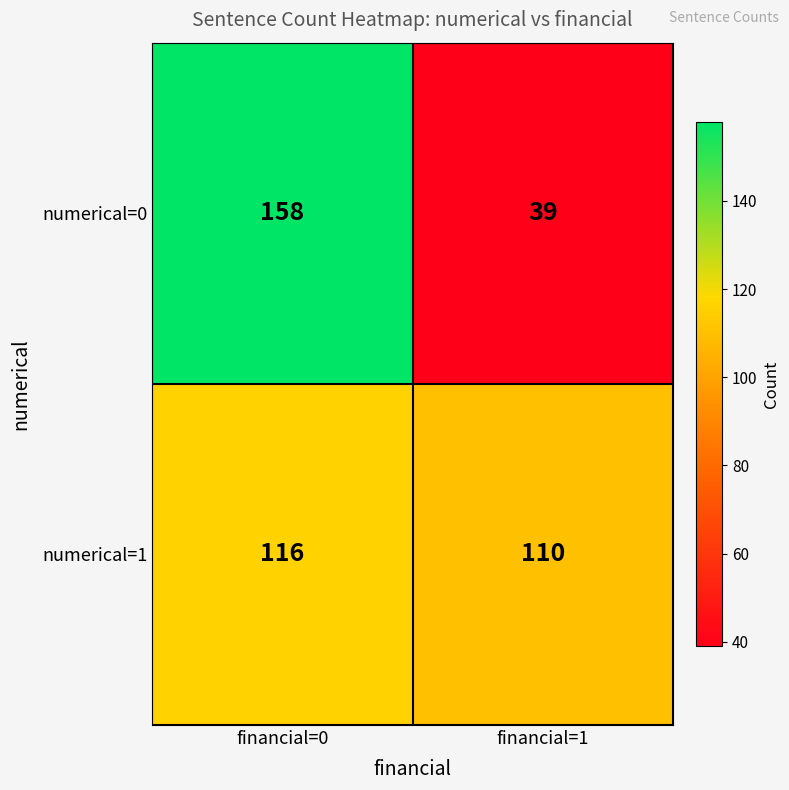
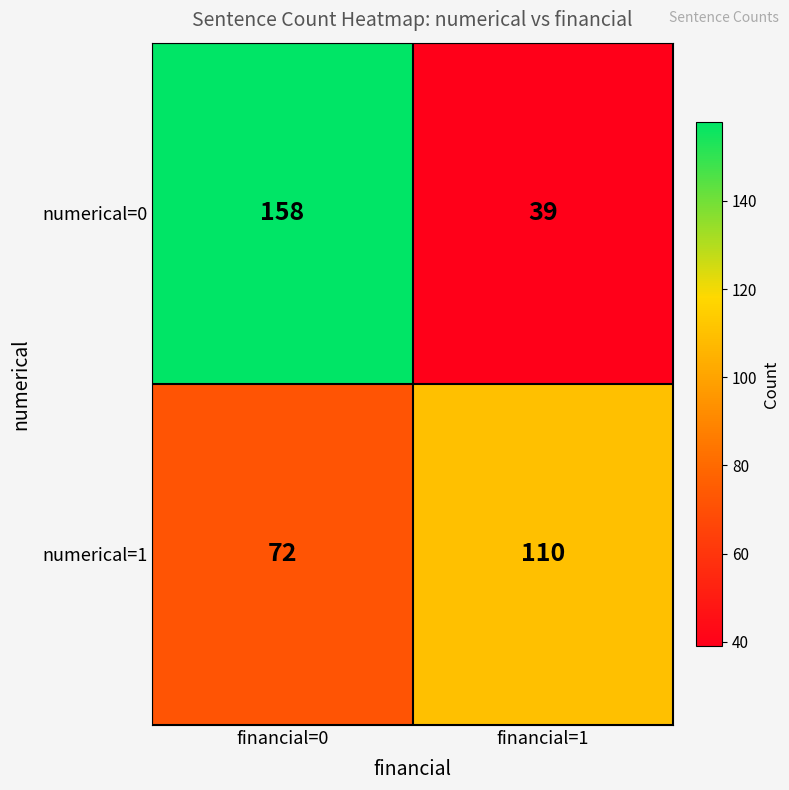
numerical=1, financial=0: 116 -> 72
